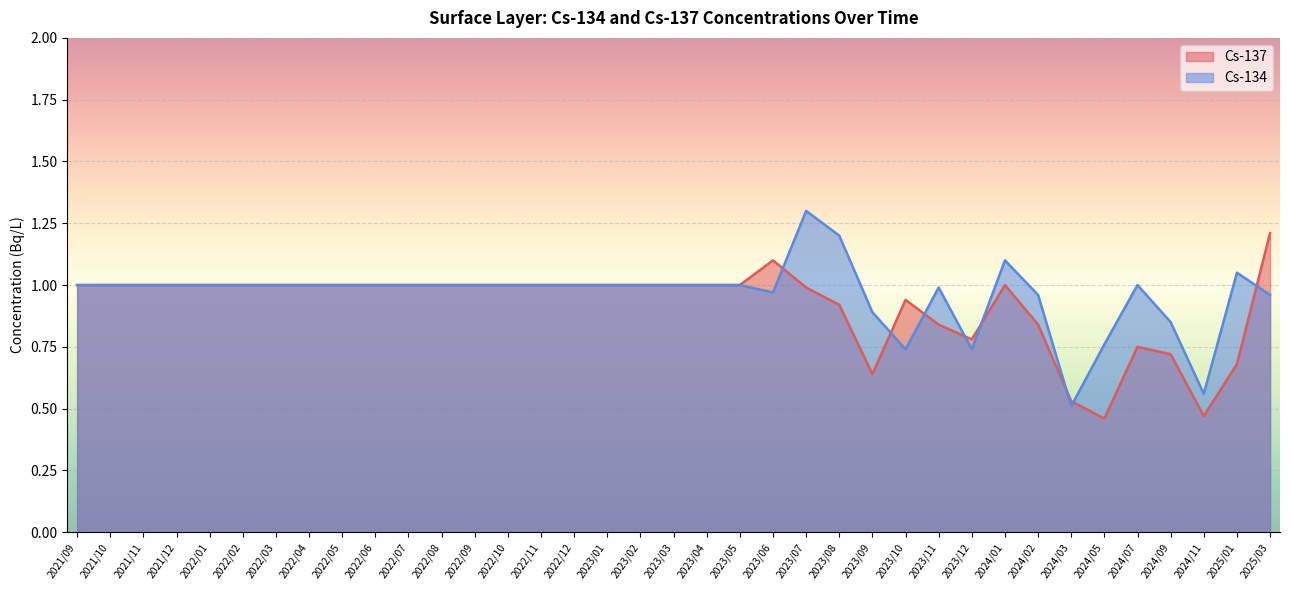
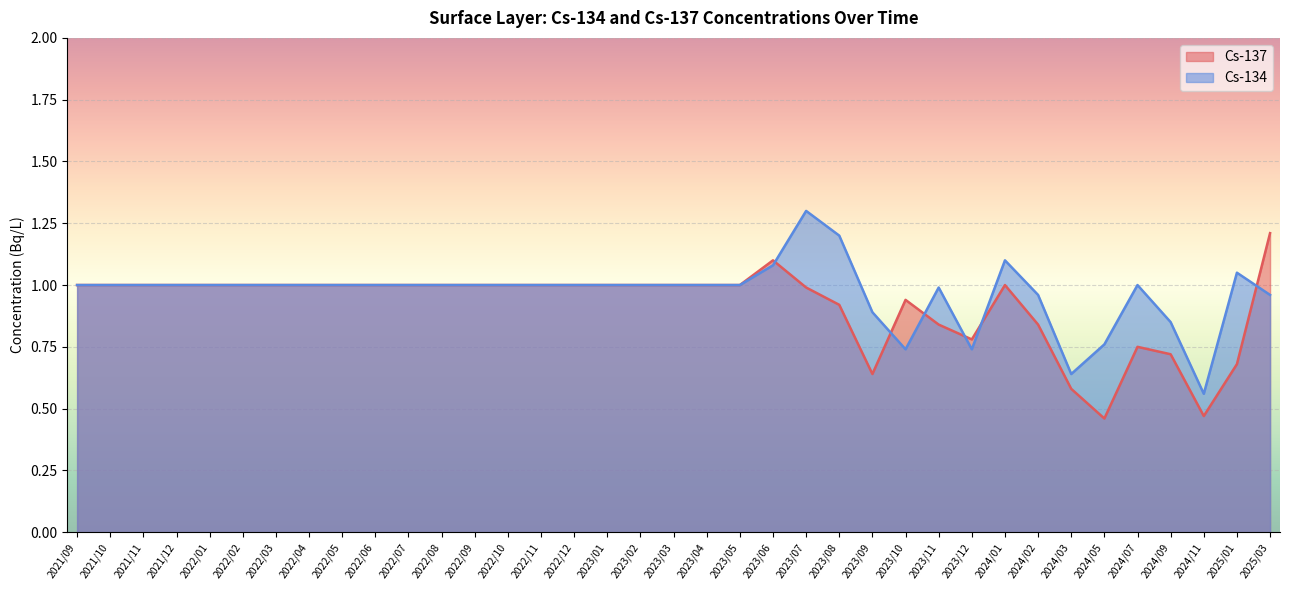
Cs-134, 2023/06: 0.97 -> 1.08
Cs-137, 2024/03: 0.53 -> 0.58
Cs-134, 2024/03: 0.51 -> 0.64
